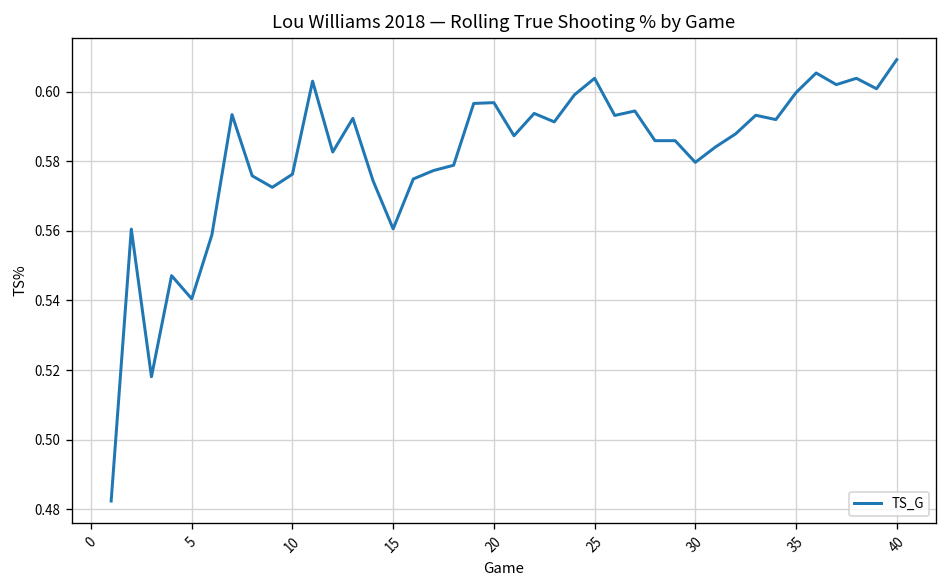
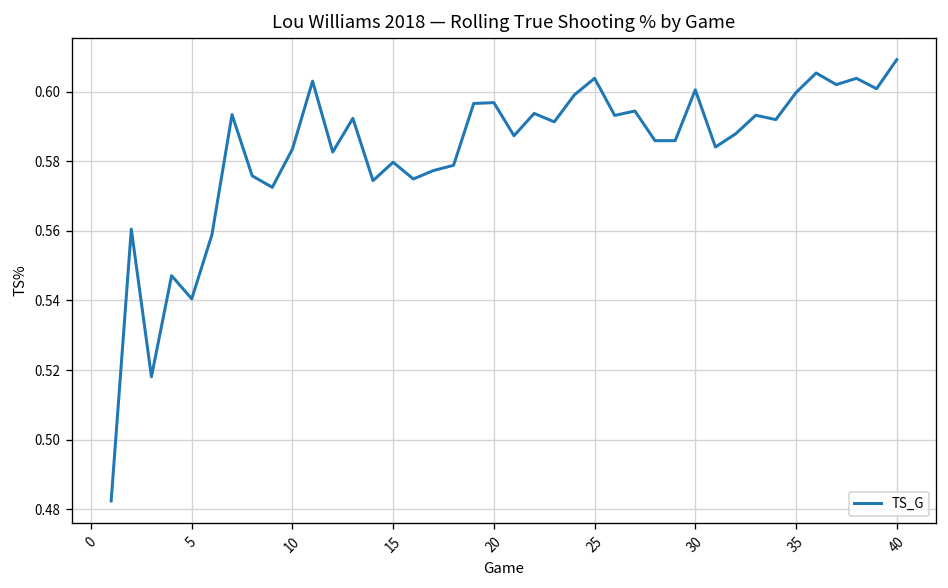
10: 0.576 -> 0.584
15: 0.561 -> 0.580
30: 0.580 -> 0.601
